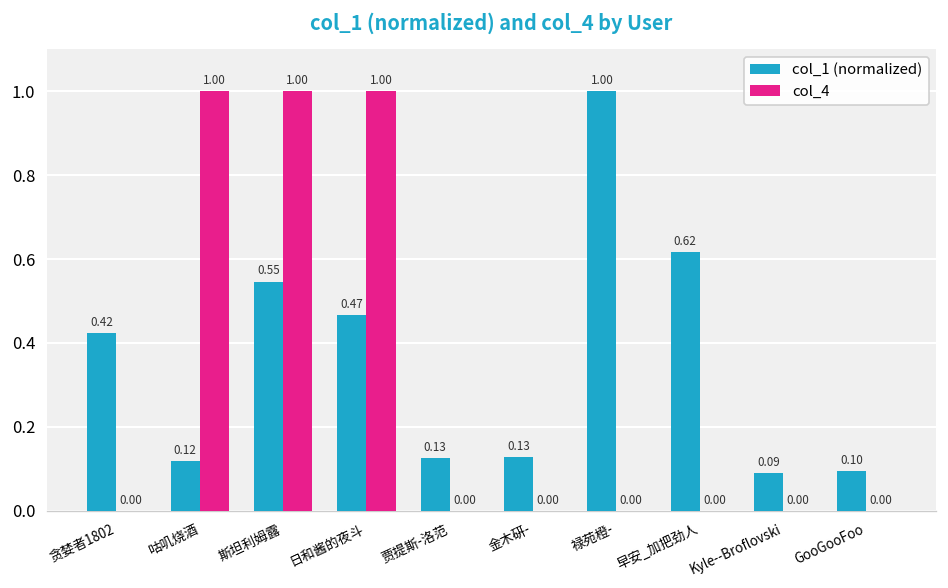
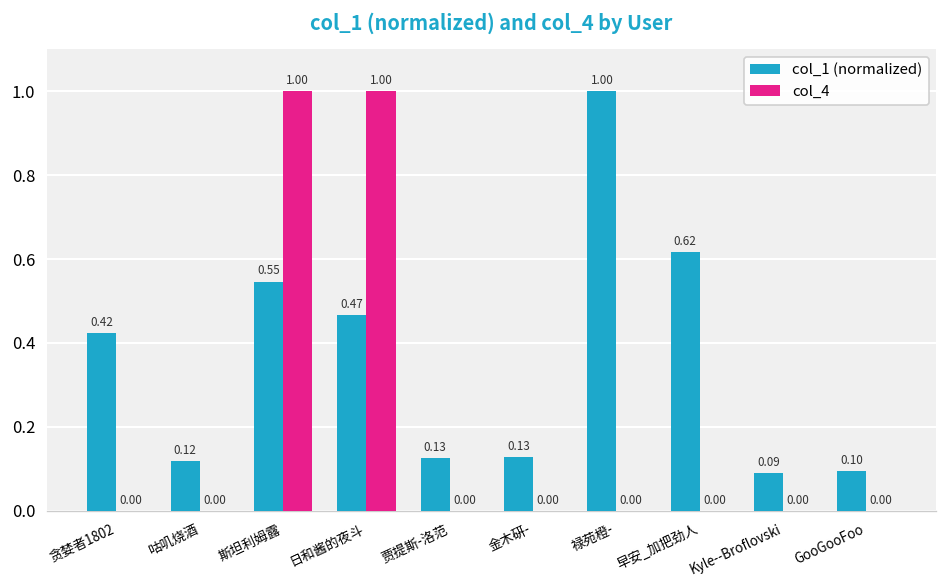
col_4, 咕叽烧酒: 1.00 -> 0.00
